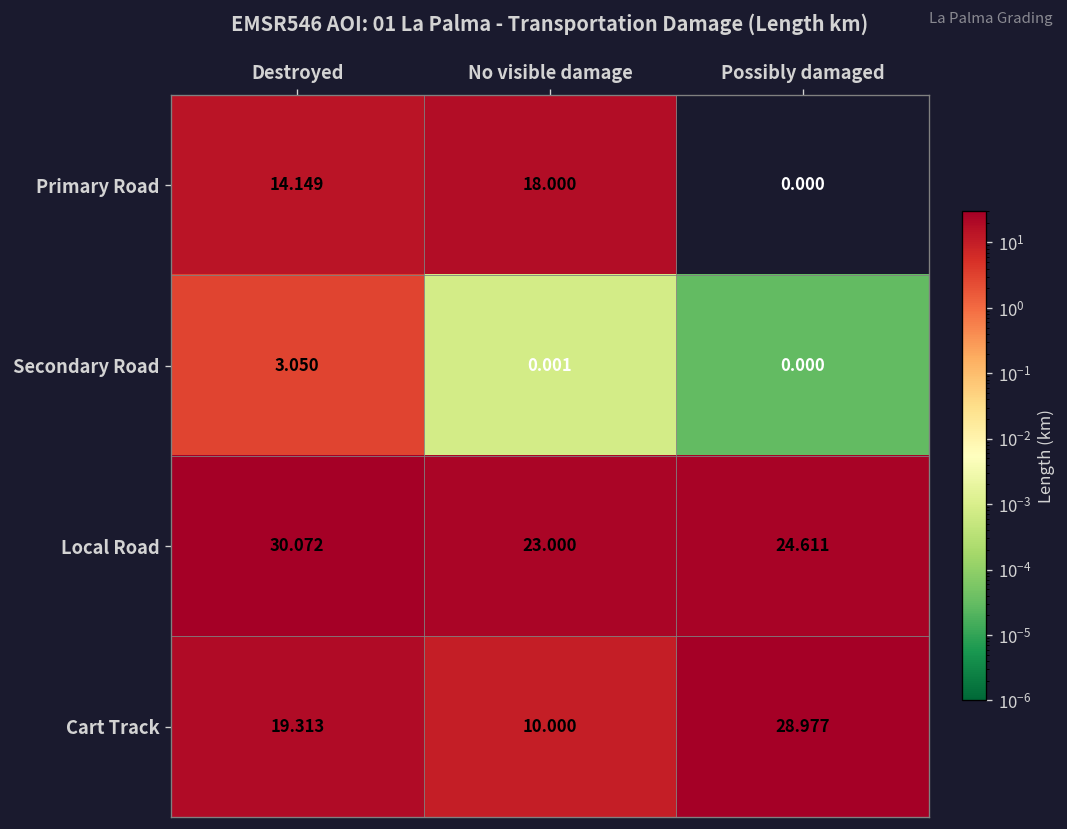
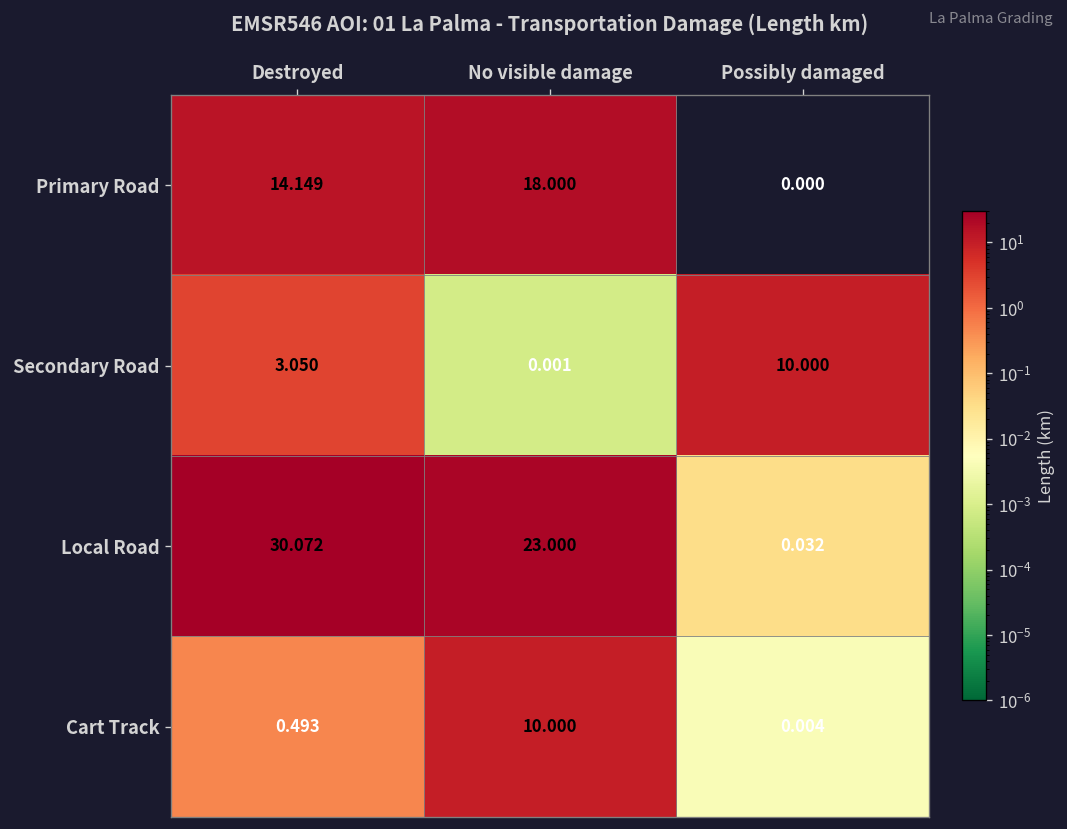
Secondary Road, Possibly damaged: 0.000 -> 10.000
Local Road, Possibly damaged: 24.611 -> 0.032
Cart Track, Destroyed: 19.313 -> 0.493
Cart Track, Possibly damaged: 28.977 -> 0.004
